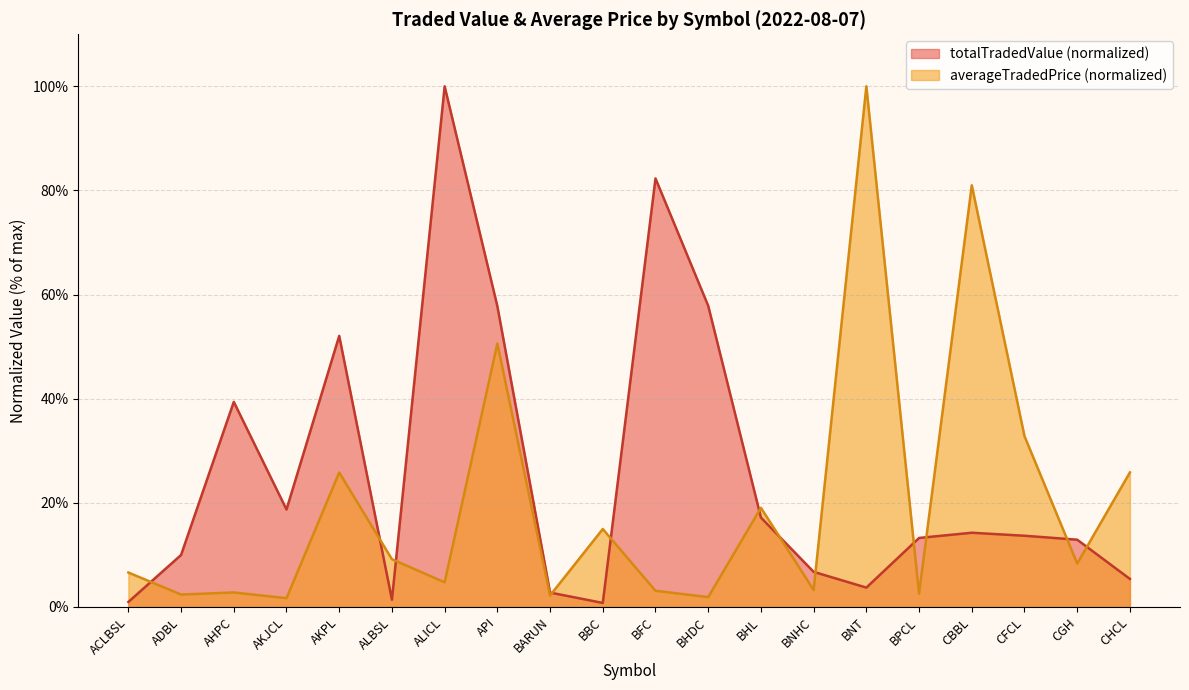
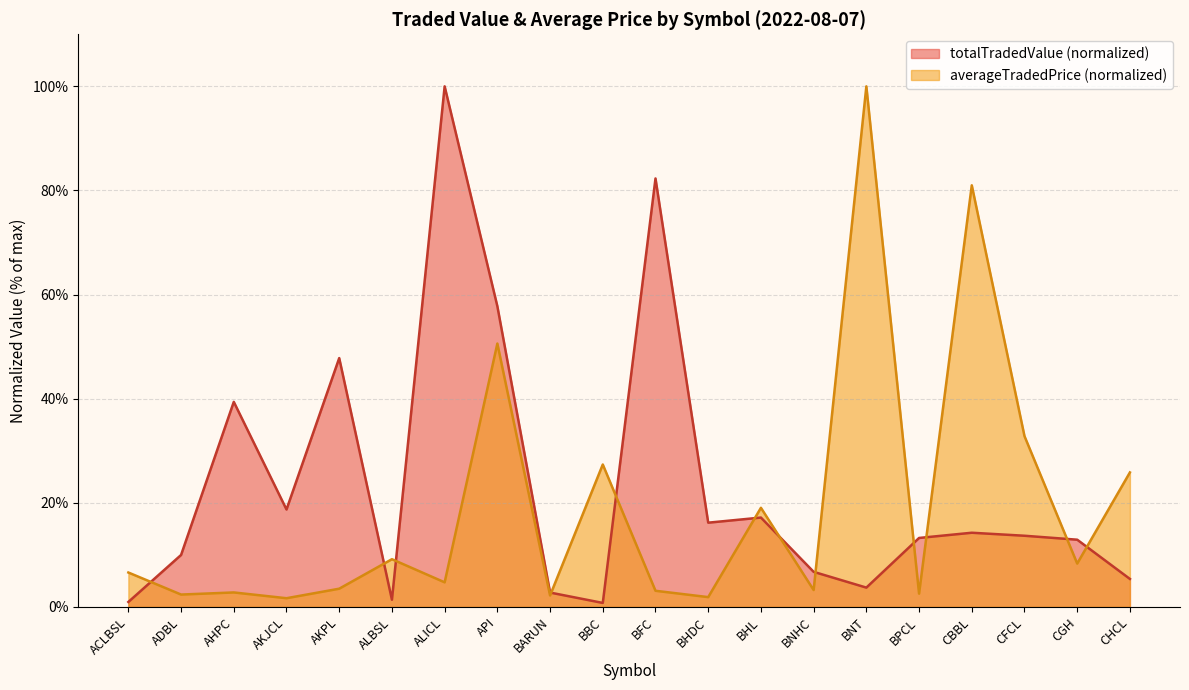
totalTradedValue (normalized), AKPL: 52% -> 48%
averageTradedPrice (normalized), AKPL: 26% -> 3%
averageTradedPrice (normalized), BBC: 15% -> 27%
totalTradedValue (normalized), BHDC: 58% -> 16%
